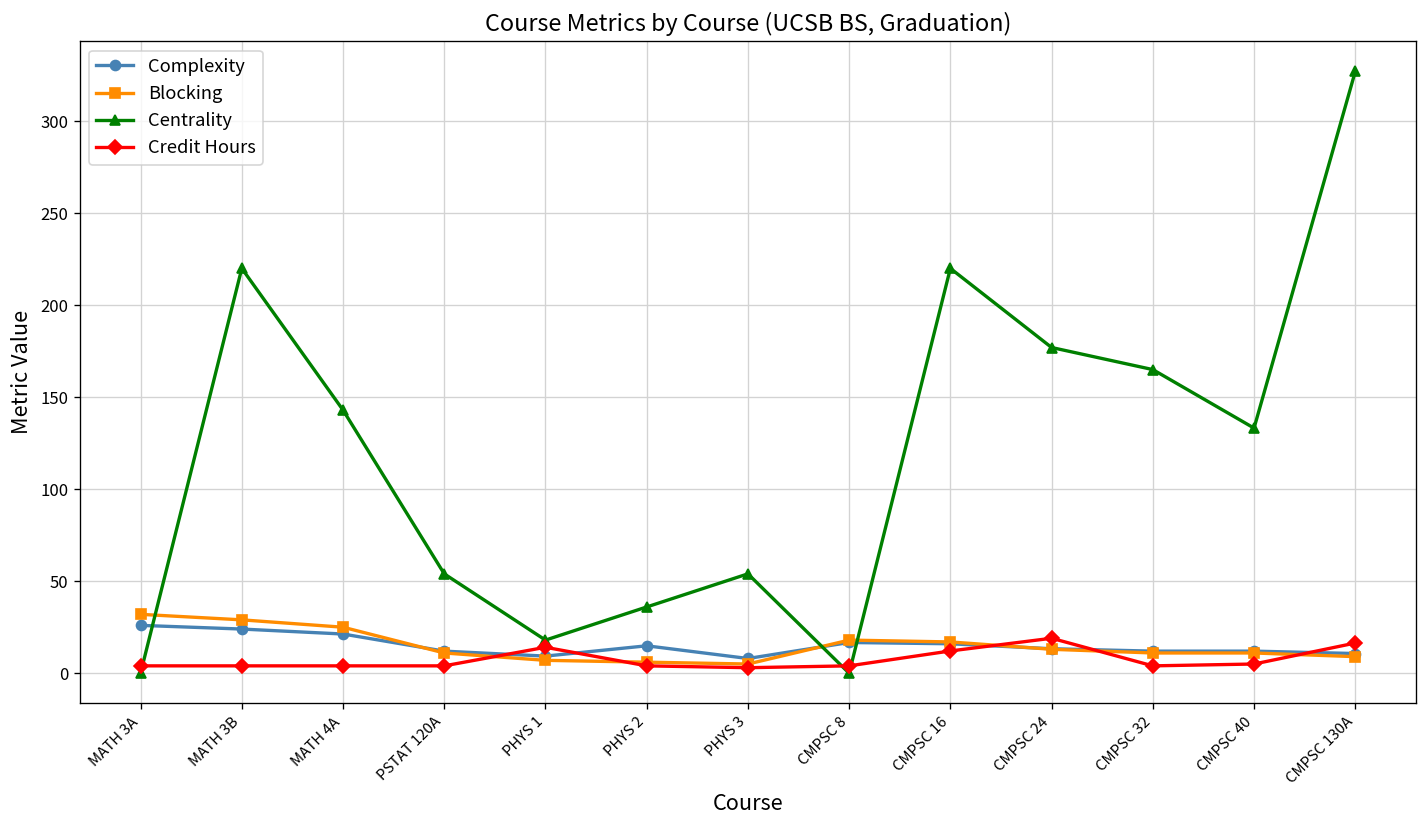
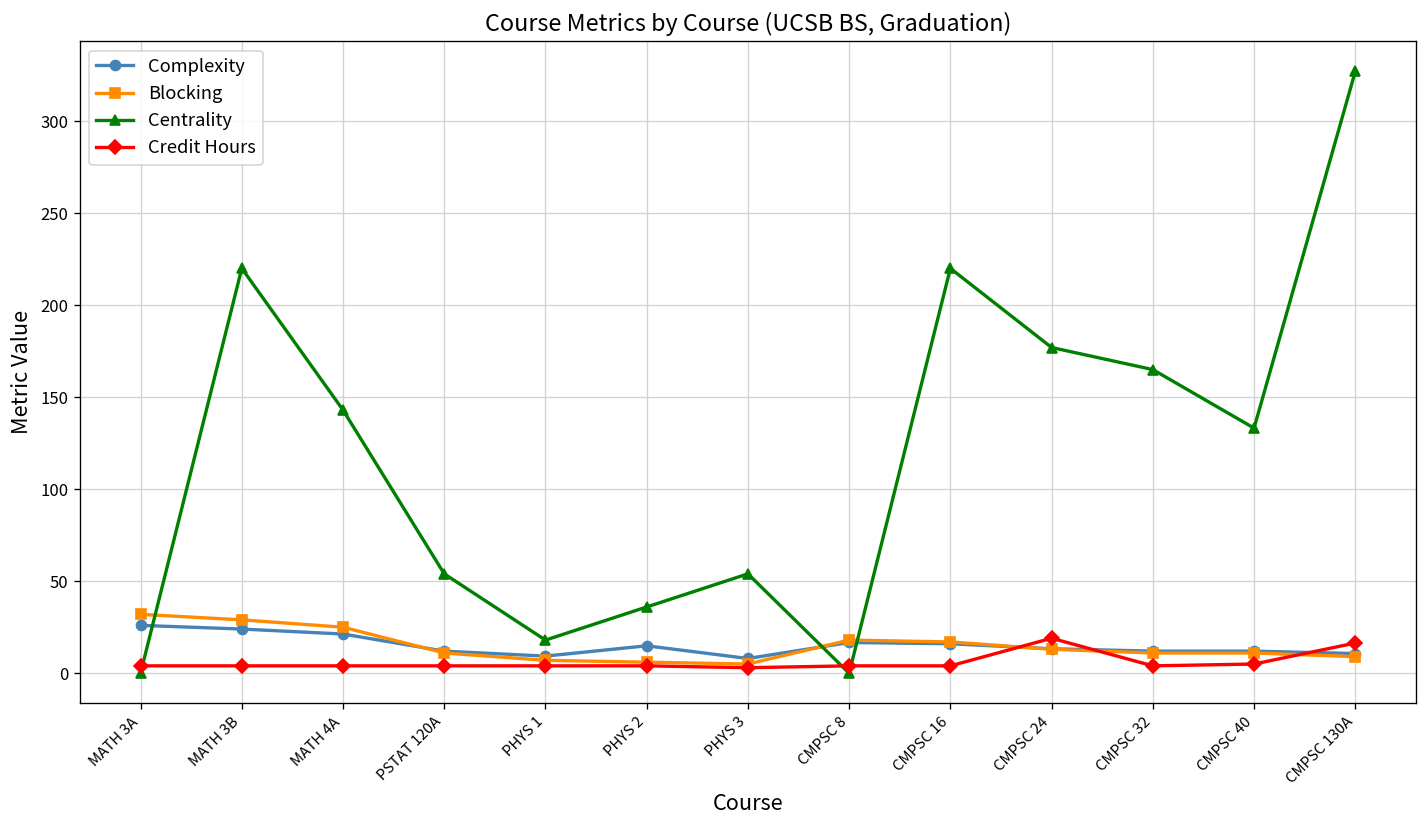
Credit Hours, PHYS 1: 14 -> 4
Credit Hours, CMPSC 16: 12 -> 4
